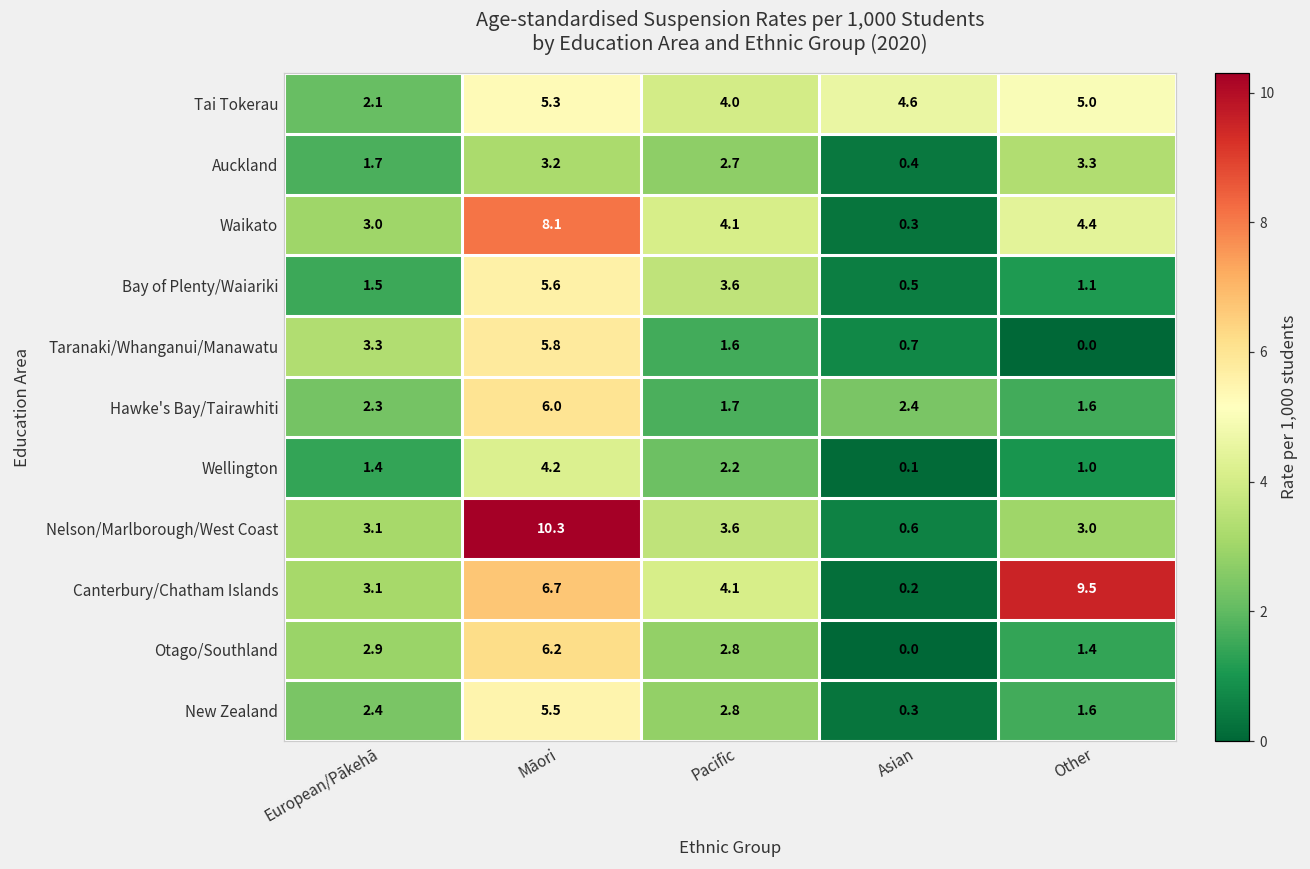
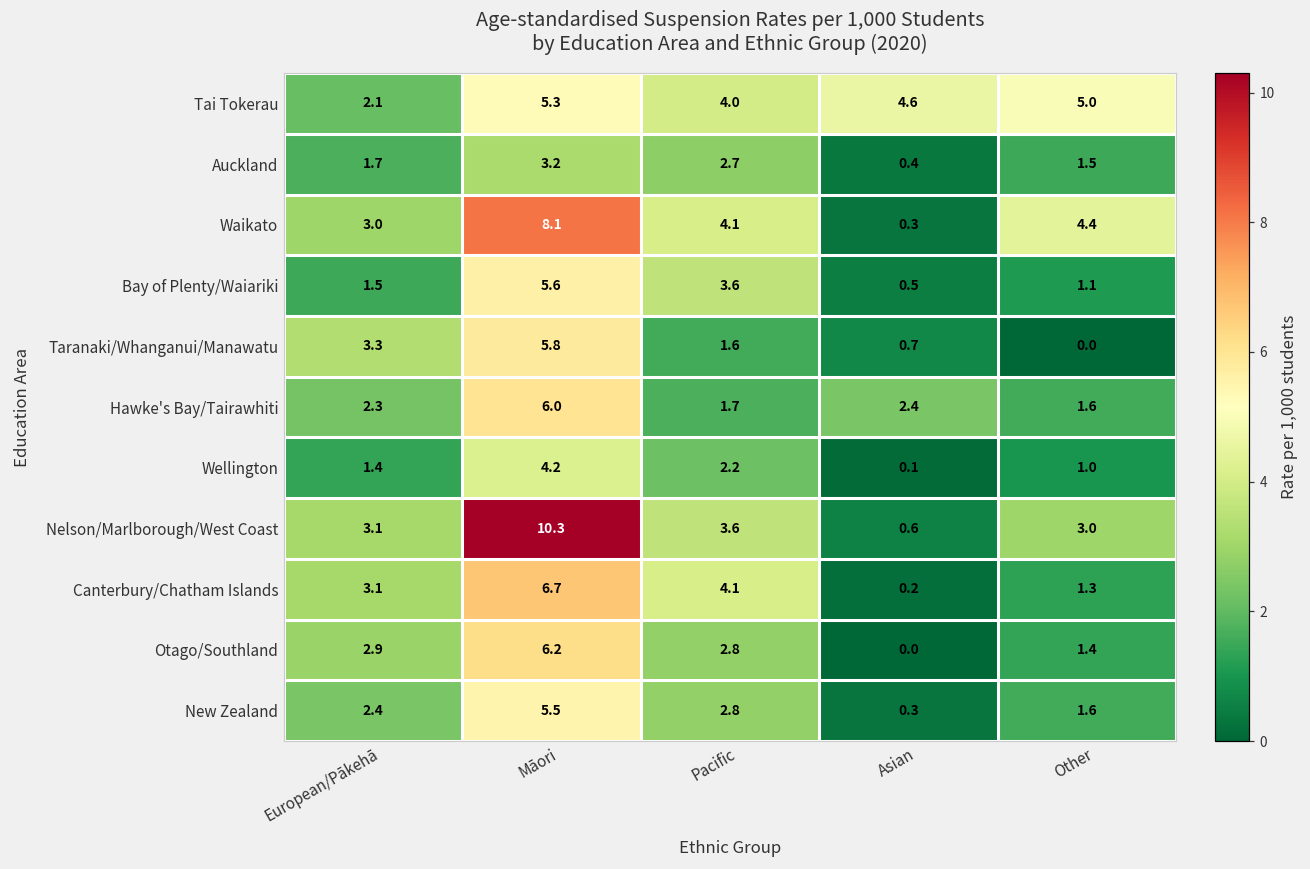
Auckland, Other: 3.3 -> 1.5
Canterbury/Chatham Islands, Other: 9.5 -> 1.3
